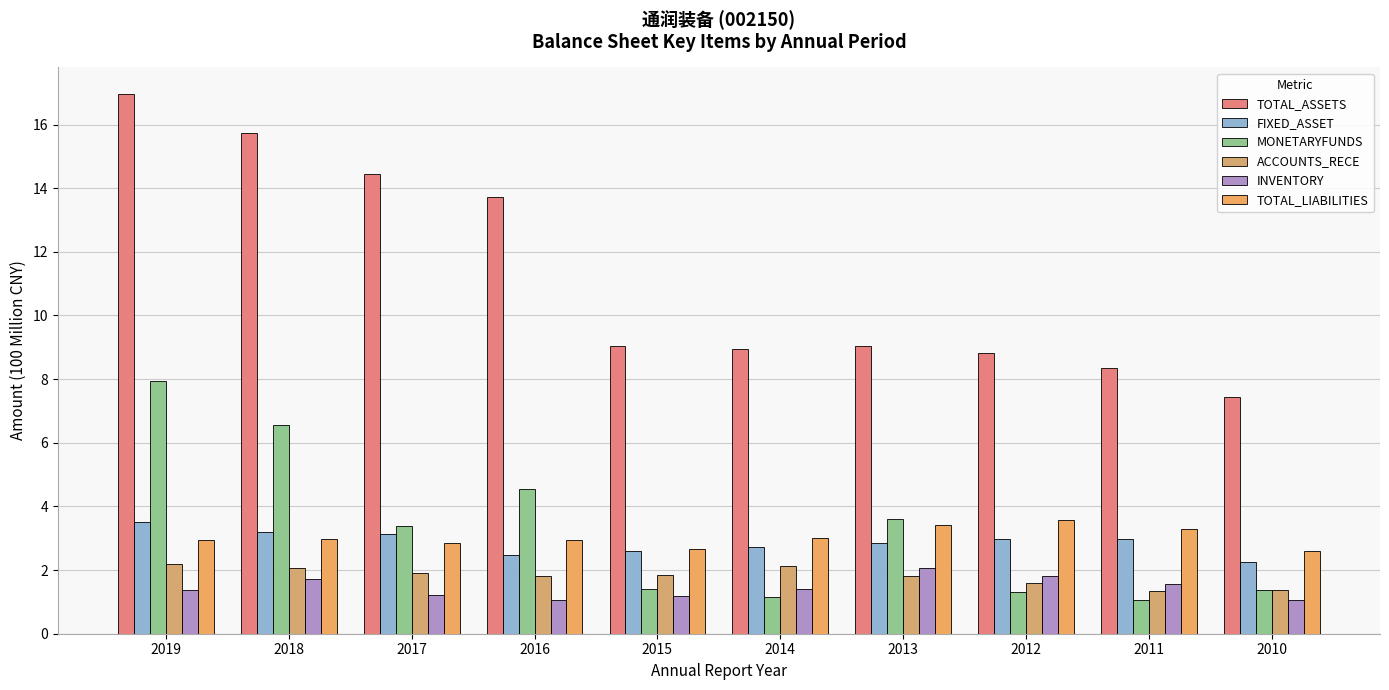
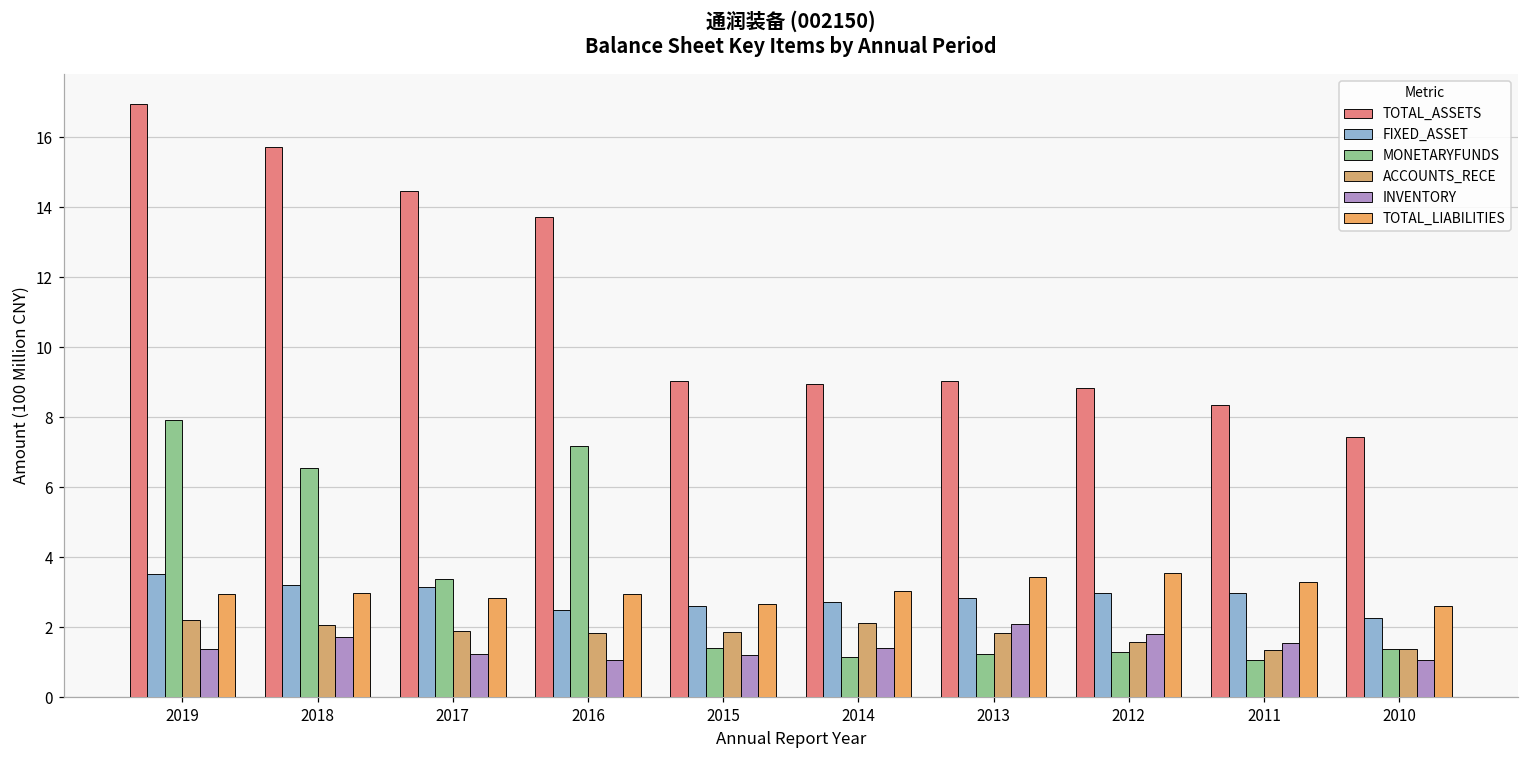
MONETARYFUNDS, 2016: 4.6 -> 7.2
MONETARYFUNDS, 2013: 3.6 -> 1.2
